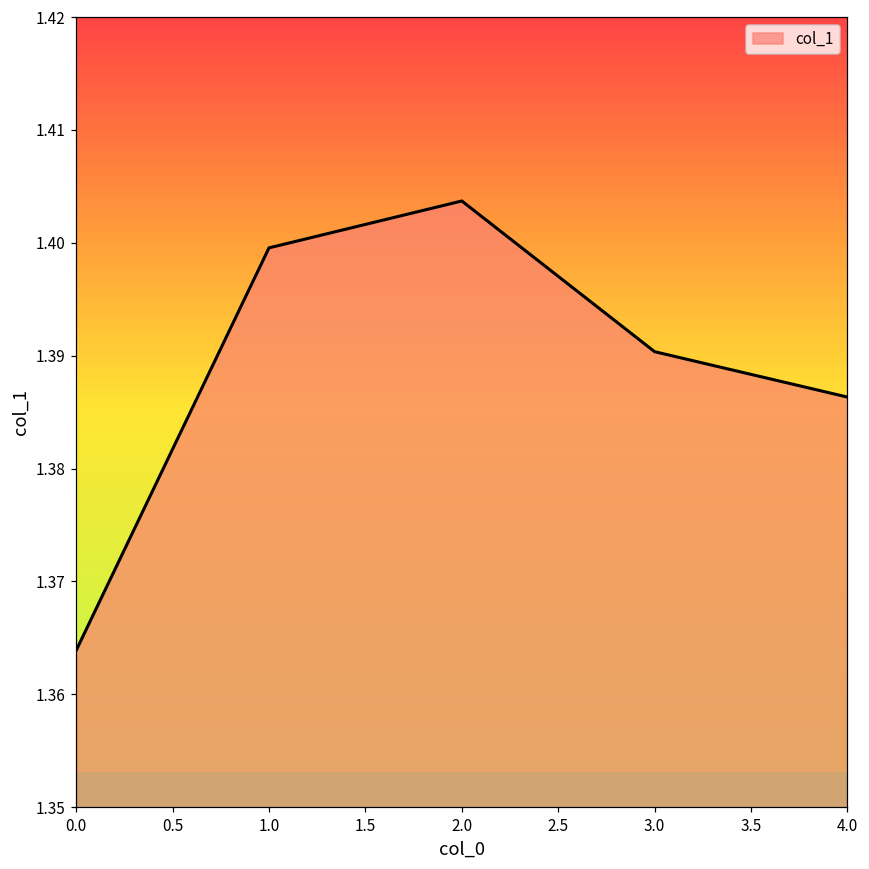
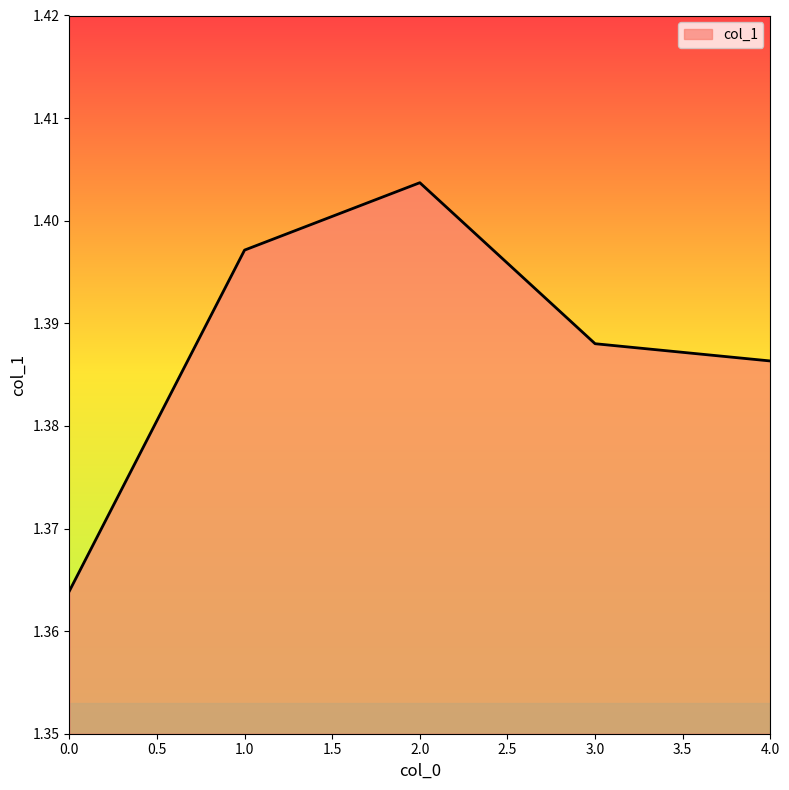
1.0: 1.3995 -> 1.3971
3.0: 1.3904 -> 1.3880
